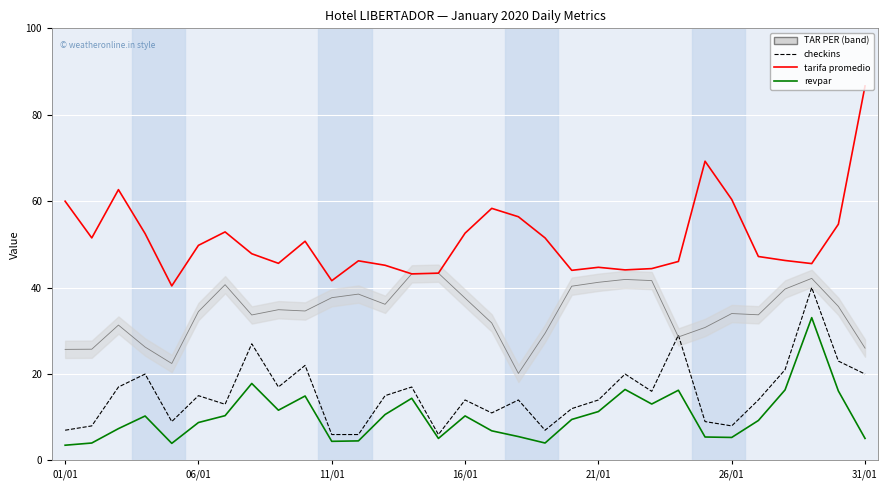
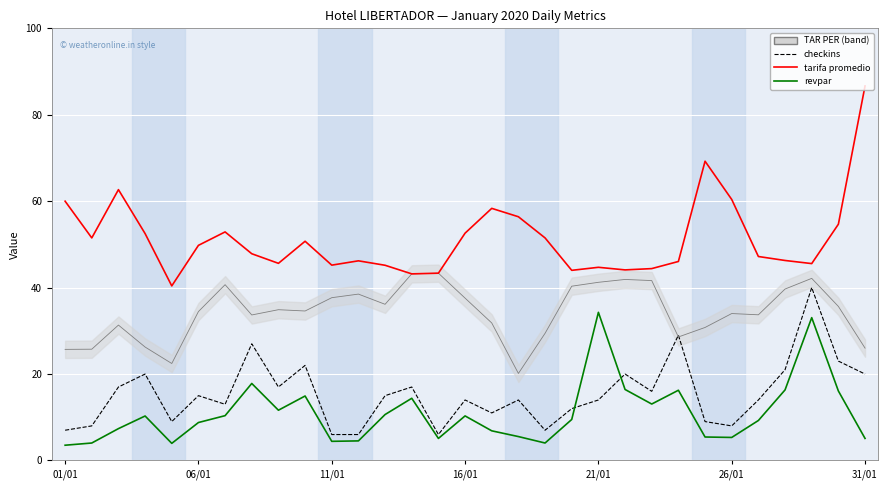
tarifa promedio, 11/01: 42 -> 45
revpar, 21/01: 11 -> 34
